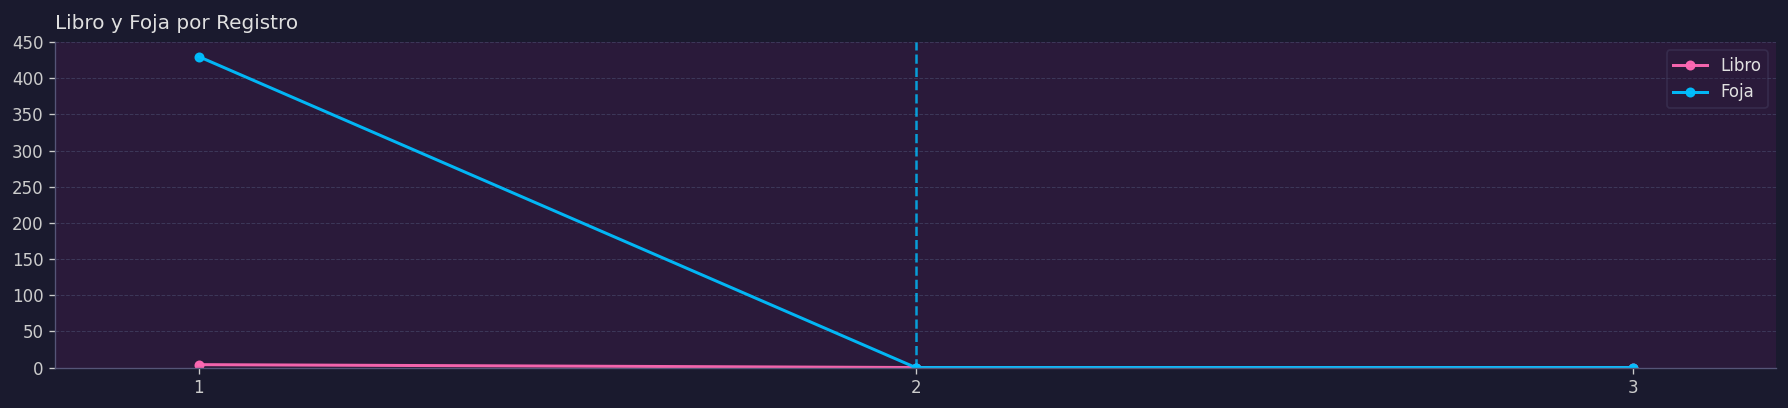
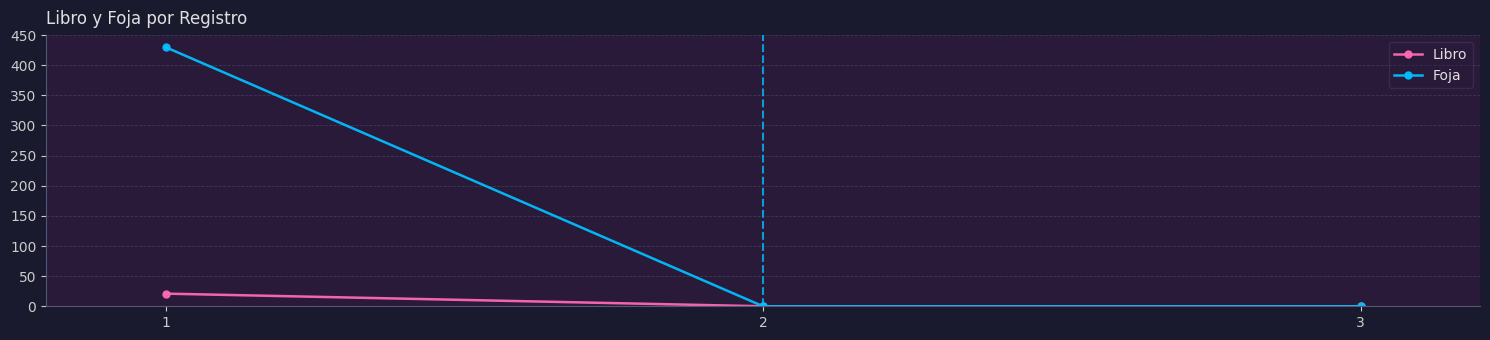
Libro, 1: 0 -> 20
